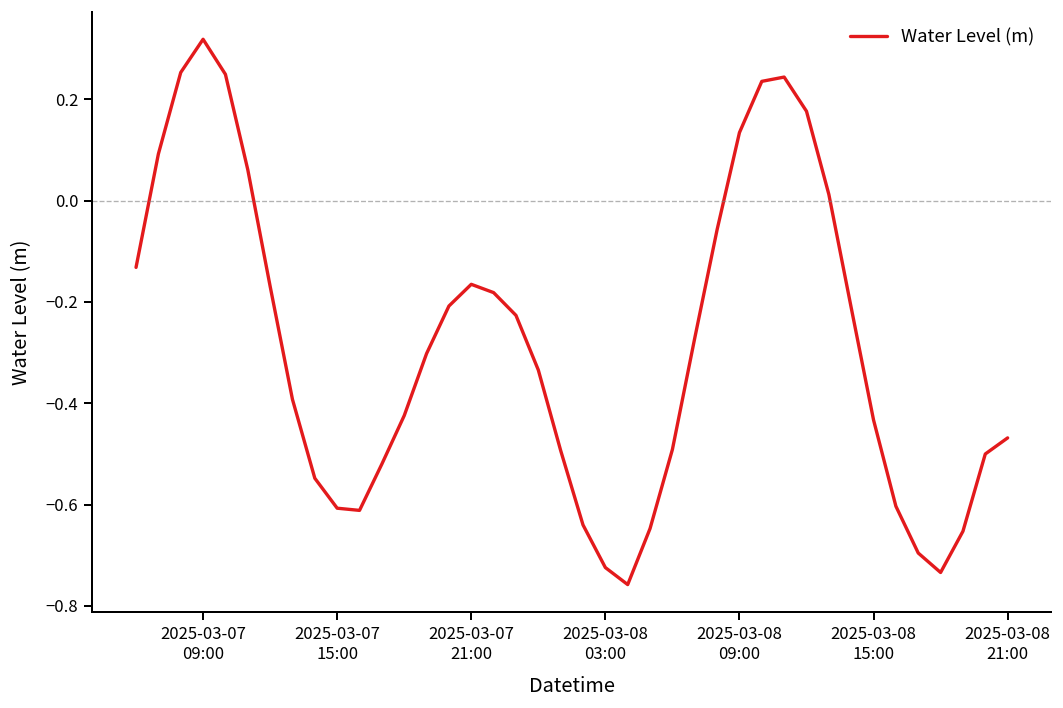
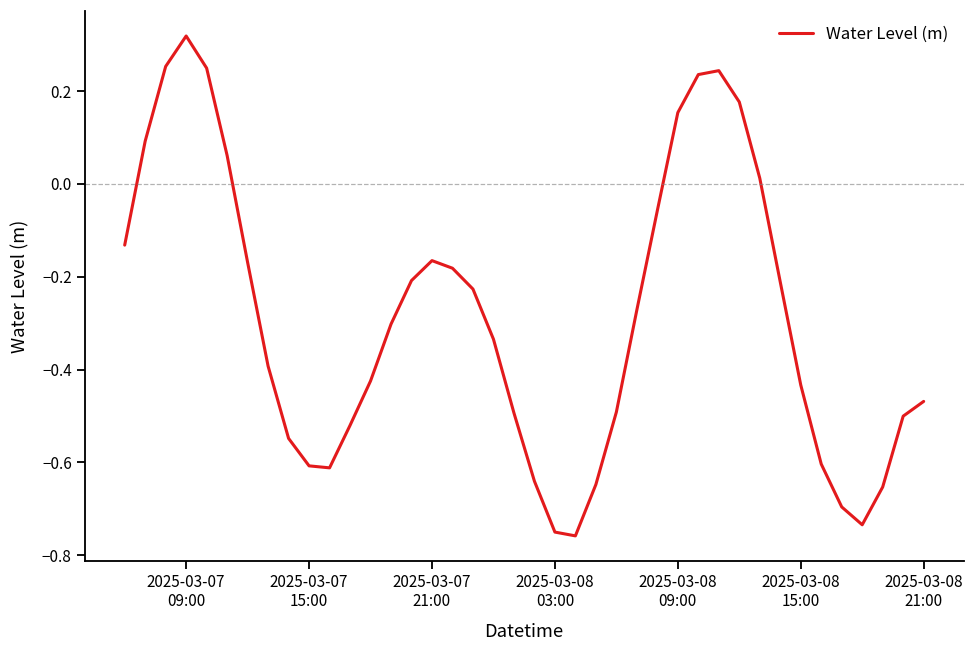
2025-03-08 03:00: -0.72 -> -0.75
2025-03-08 09:00: 0.13 -> 0.15
